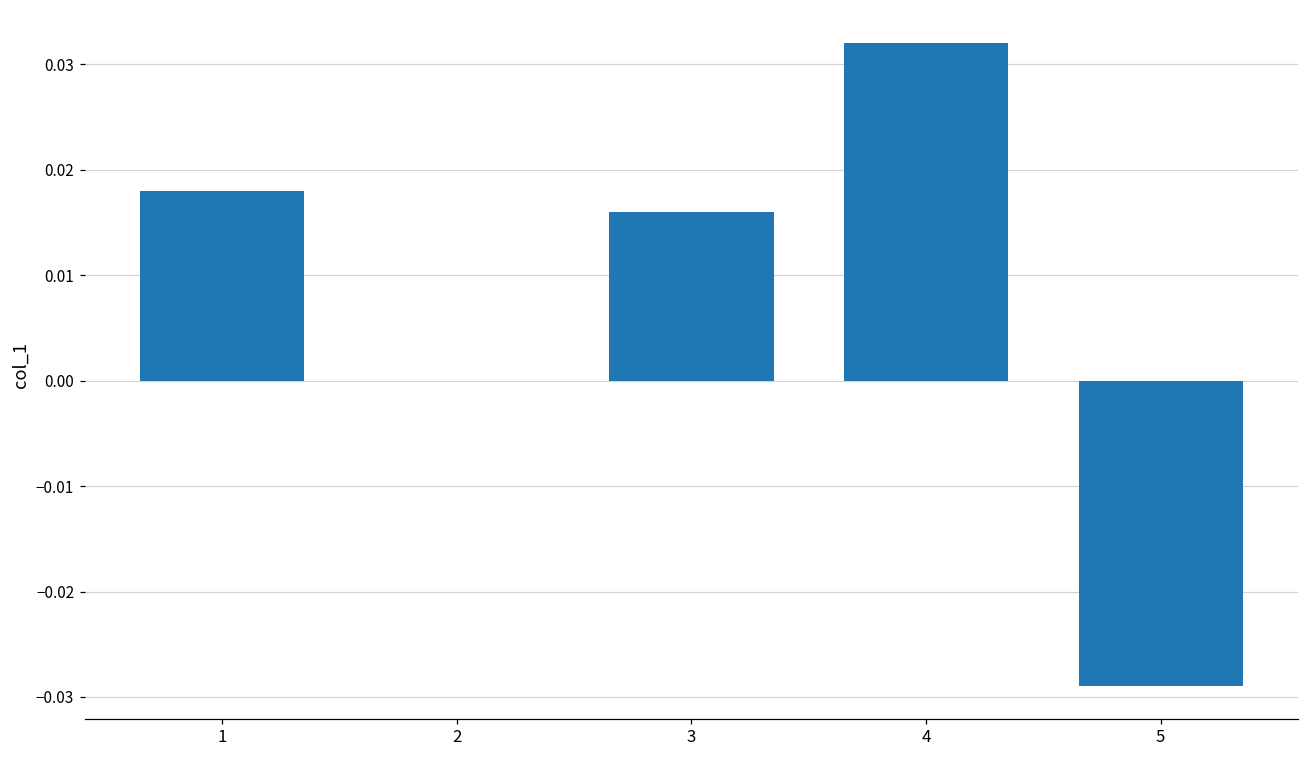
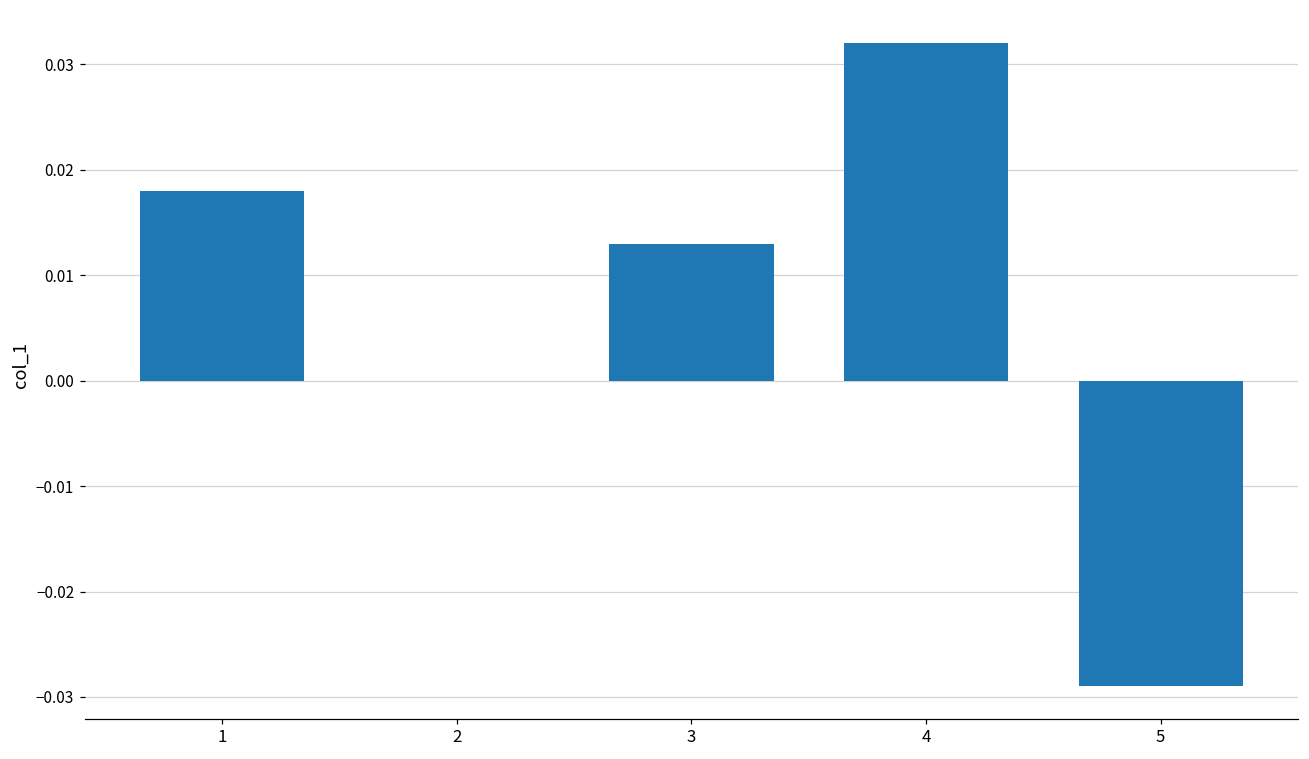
3: 0.016 -> 0.013
